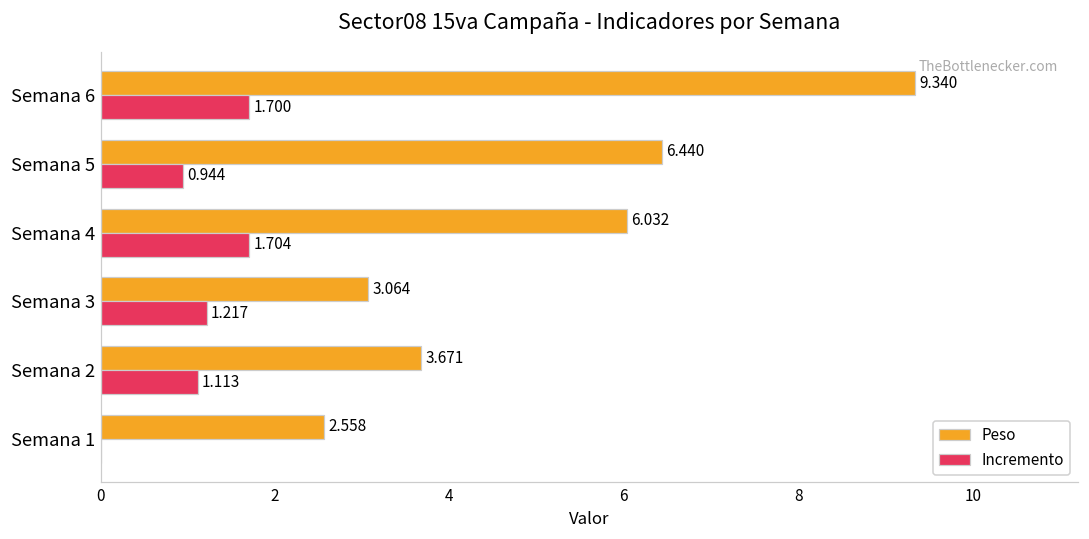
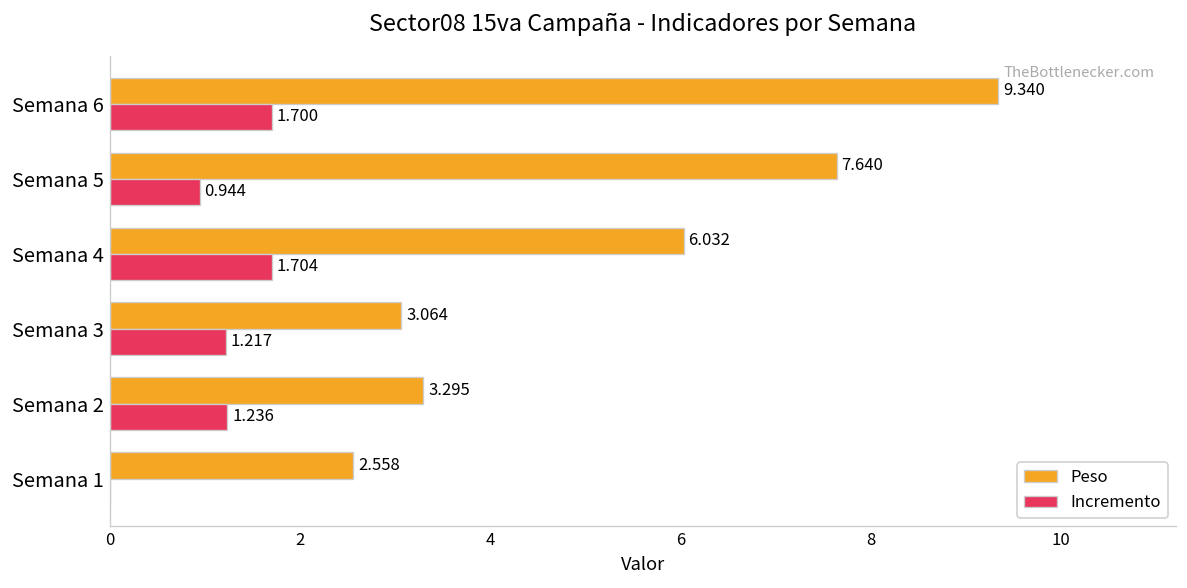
Peso, Semana 5: 6.440 -> 7.640
Peso, Semana 2: 3.671 -> 3.295
Incremento, Semana 2: 1.113 -> 1.236
